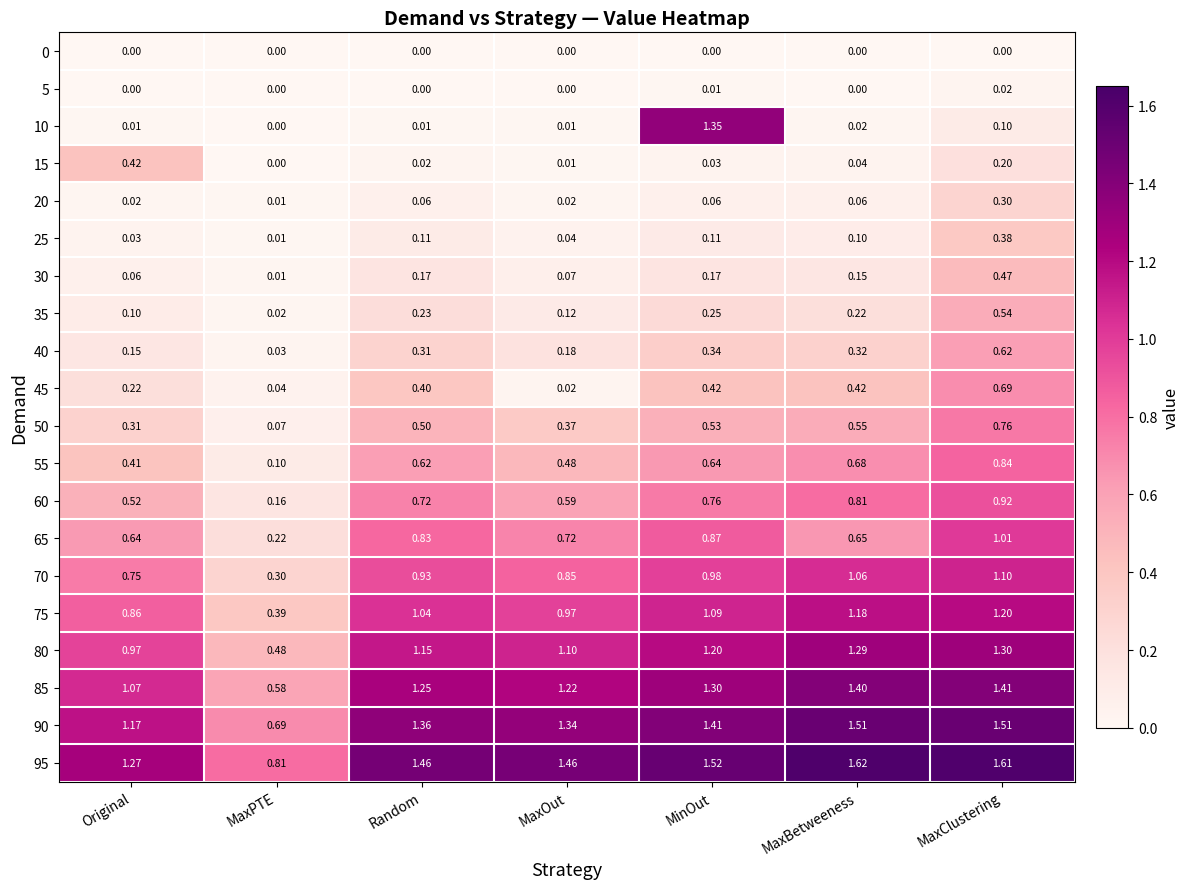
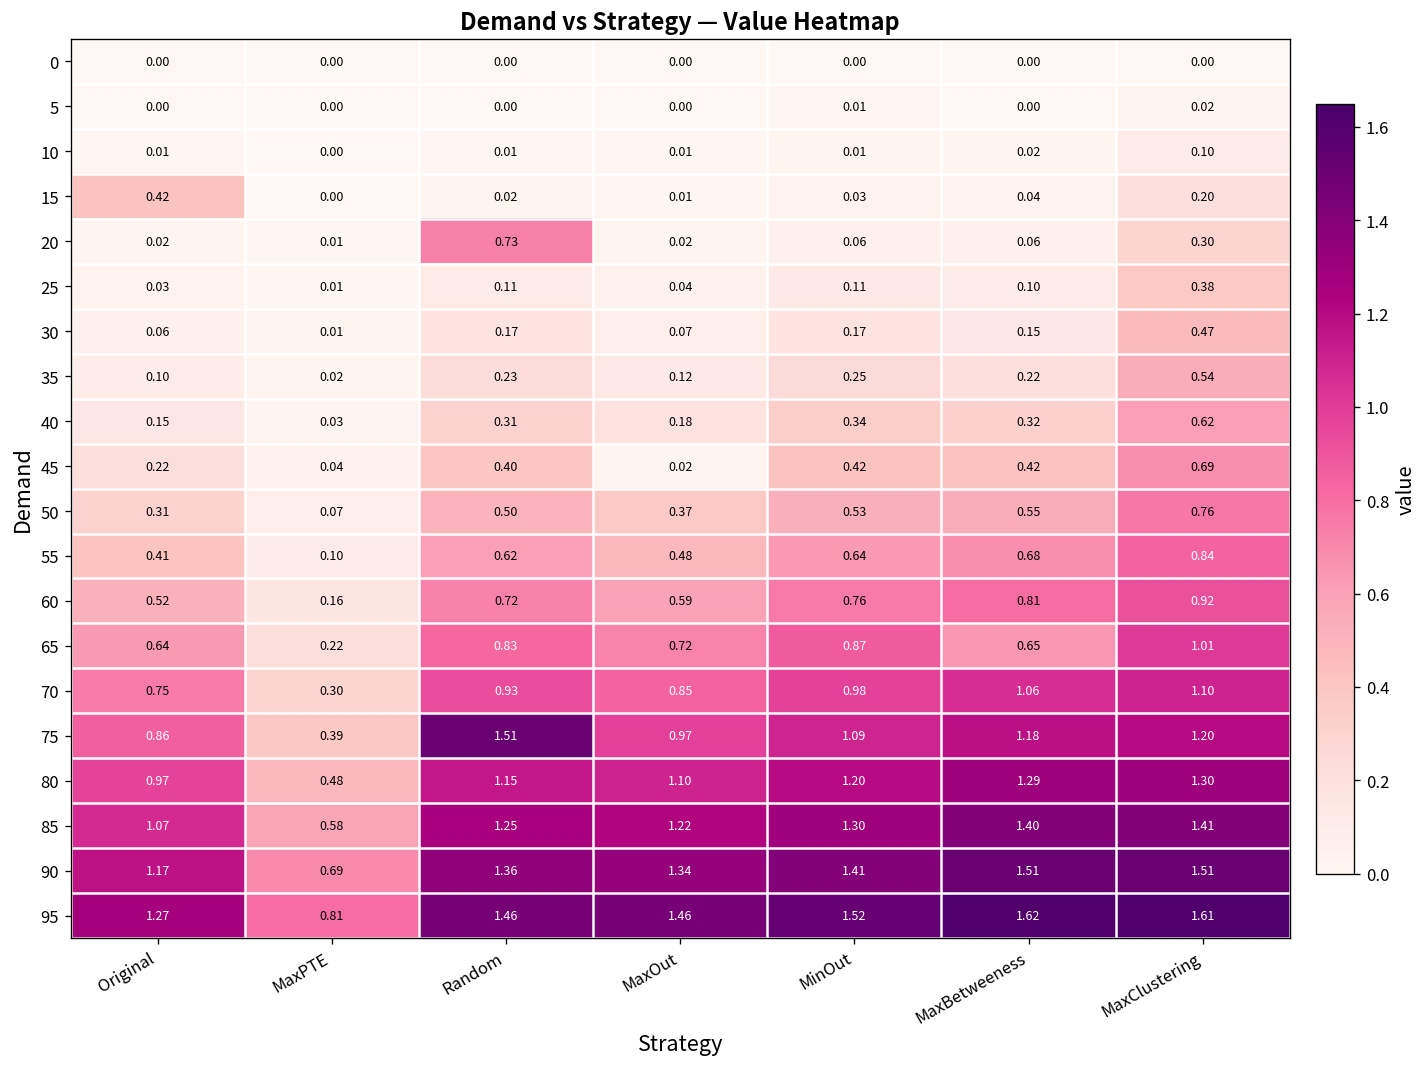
10, MinOut: 1.35 -> 0.01
20, Random: 0.06 -> 0.73
75, Random: 1.04 -> 1.51
